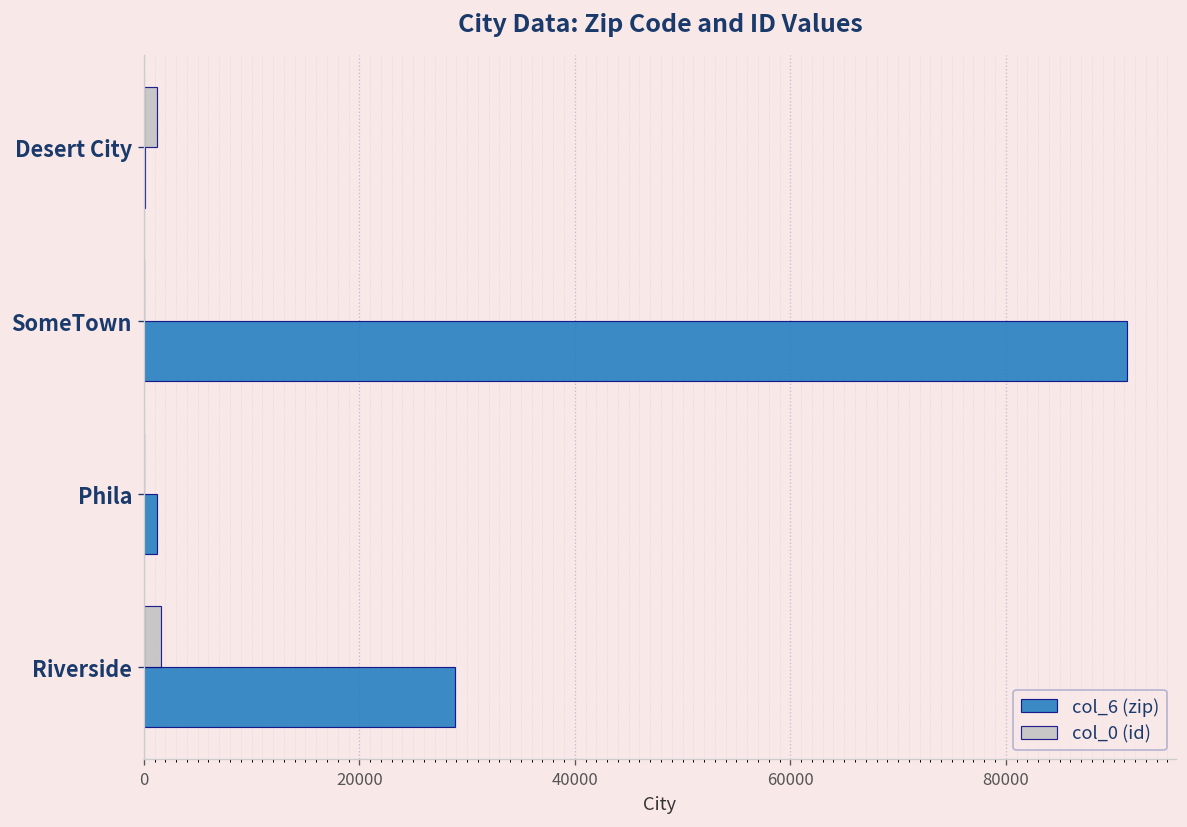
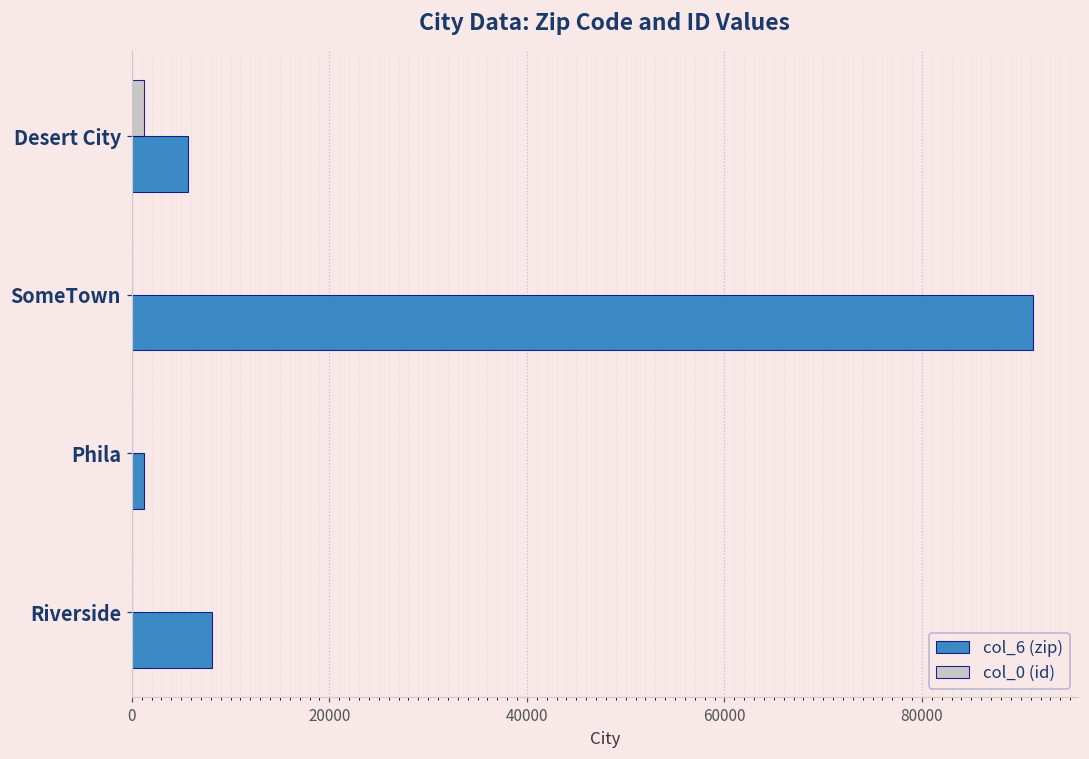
col_6 (zip), Desert City: 0 -> 6000
col_0 (id), Riverside: 2000 -> 0
col_6 (zip), Riverside: 29000 -> 8000
